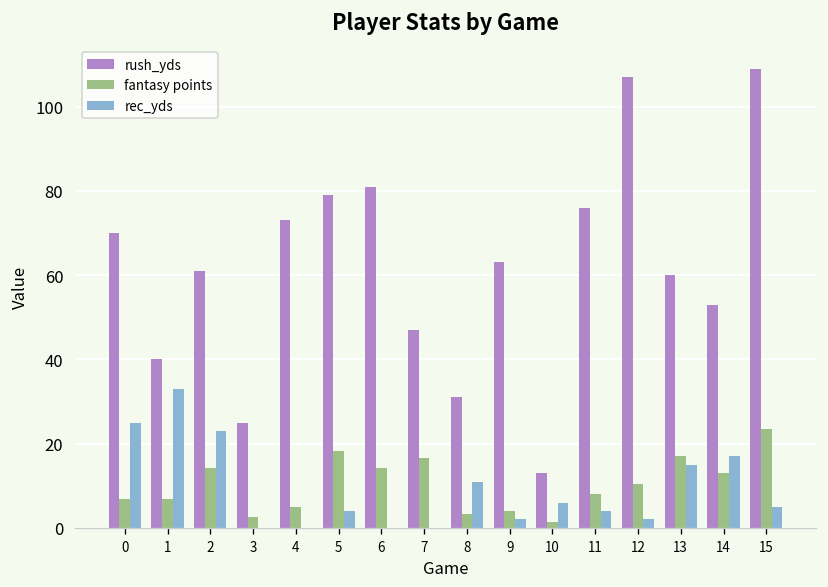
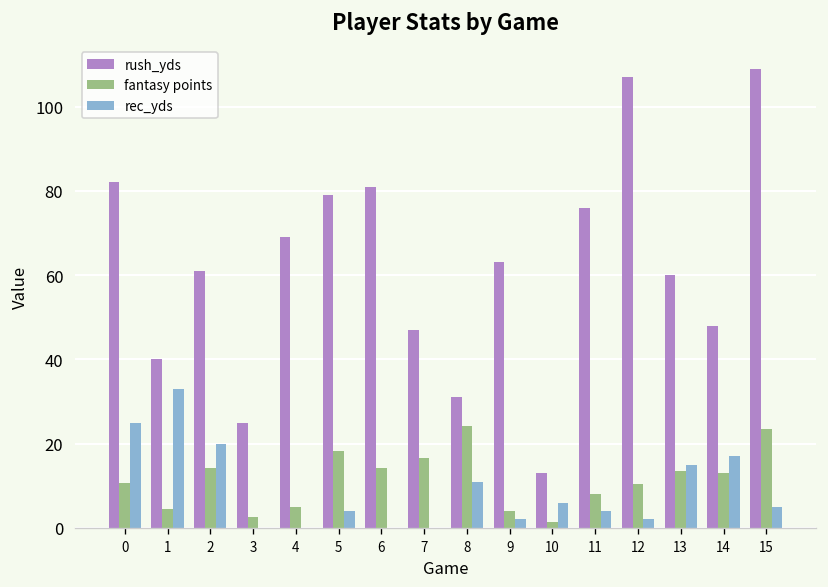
rush_yds, 0: 70 -> 82
fantasy points, 0: 7 -> 11
fantasy points, 1: 7 -> 4
rec_yds, 2: 23 -> 20
rush_yds, 4: 73 -> 69
fantasy points, 8: 3 -> 24
fantasy points, 13: 17 -> 14
rush_yds, 14: 53 -> 48
